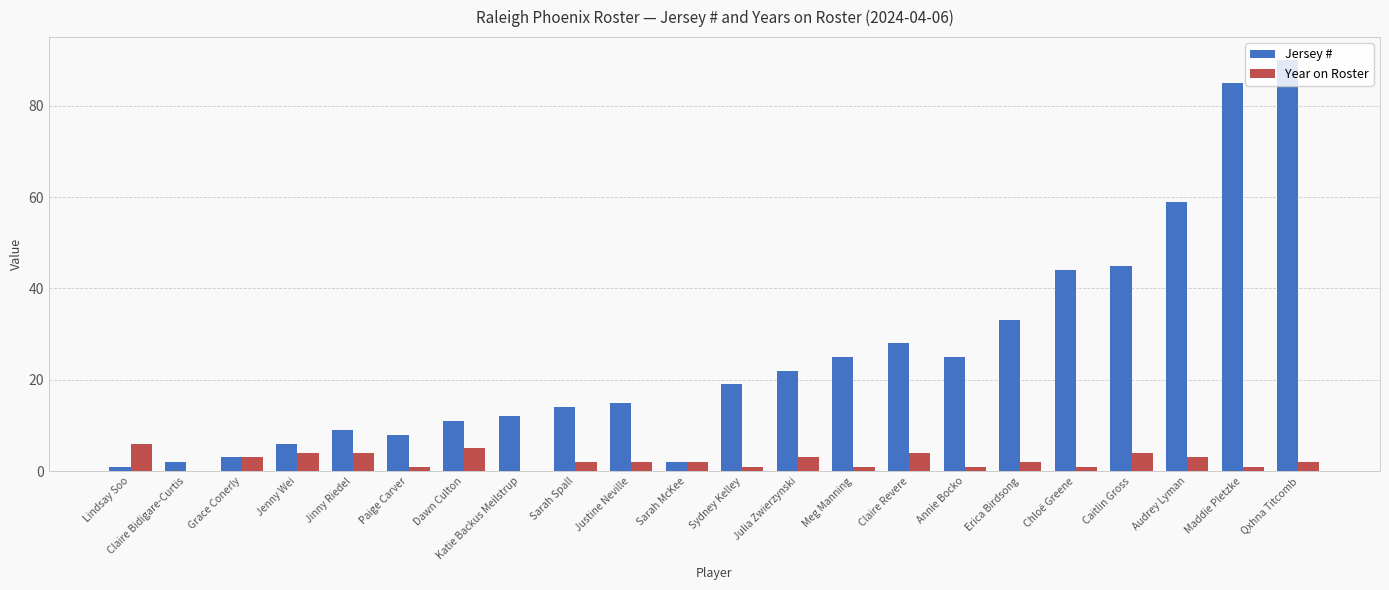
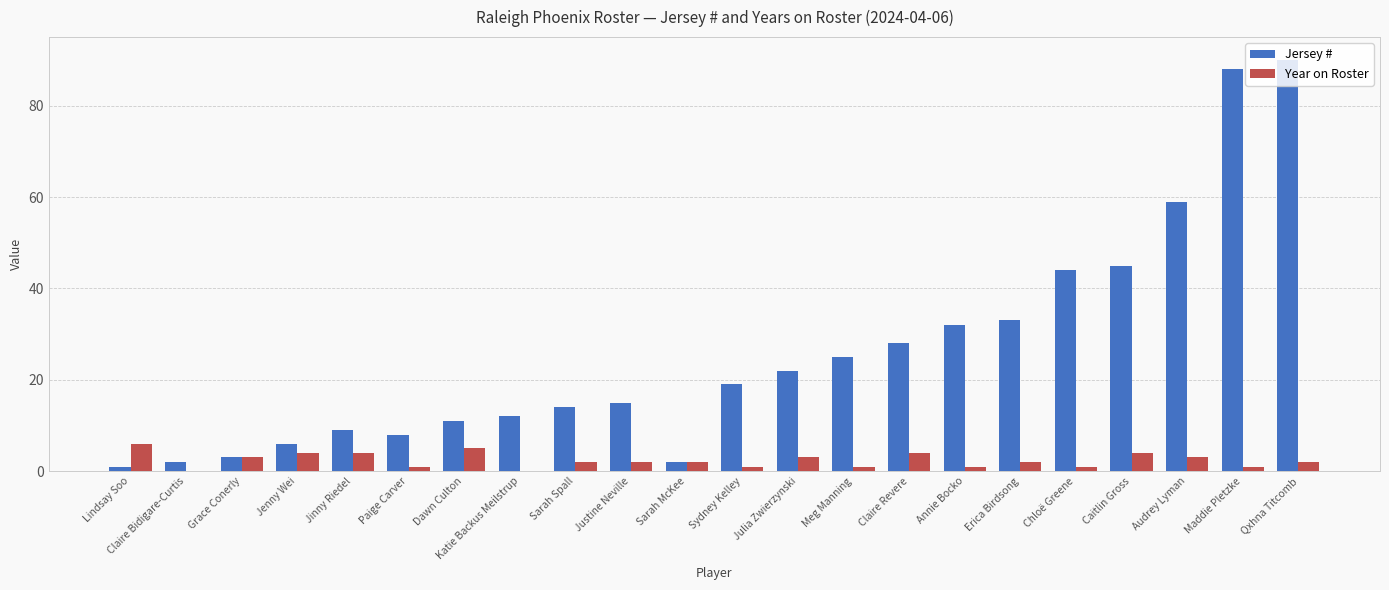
Jersey #, Annie Bocko: 25 -> 32
Jersey #, Maddie Pletzke: 85 -> 88
